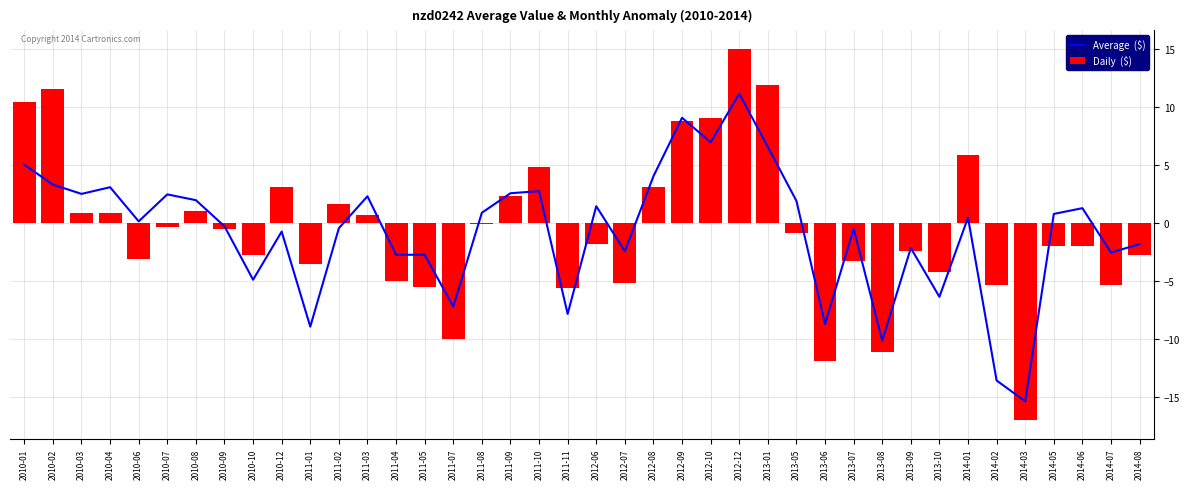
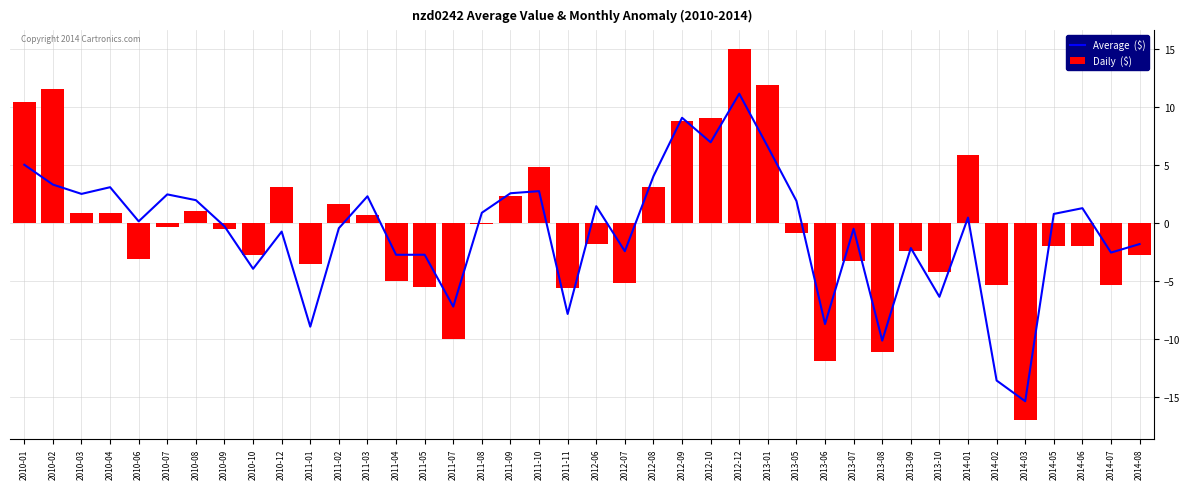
Average ($), 2010-10: -4.9 -> -3.9
